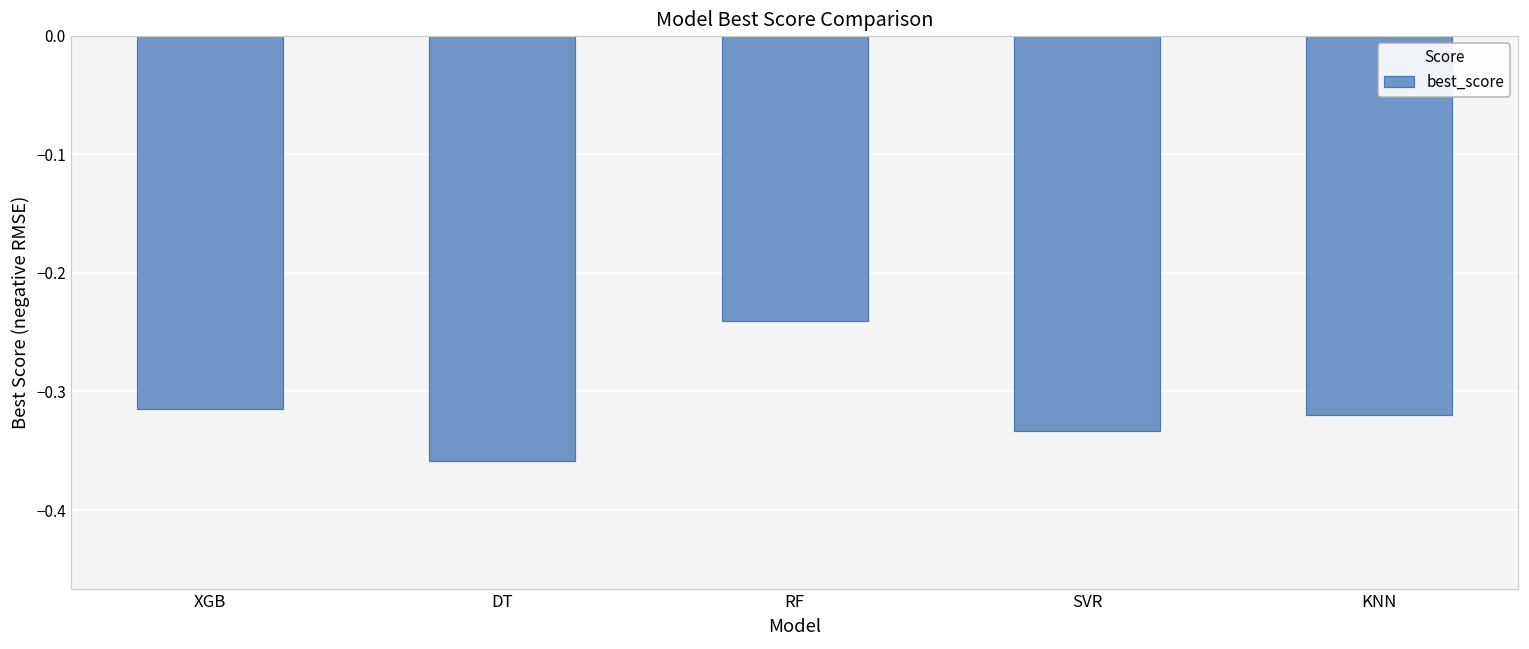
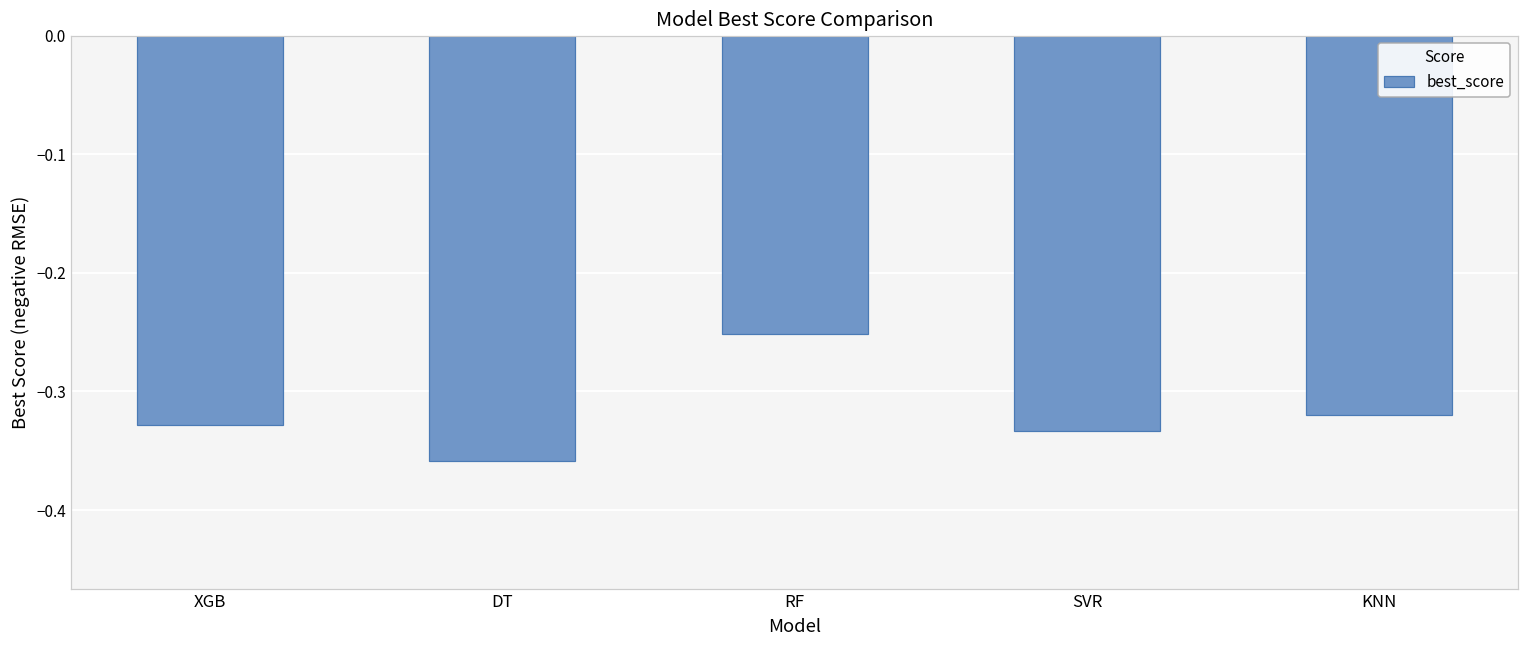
XGB: -0.315 -> -0.328
RF: -0.241 -> -0.251
